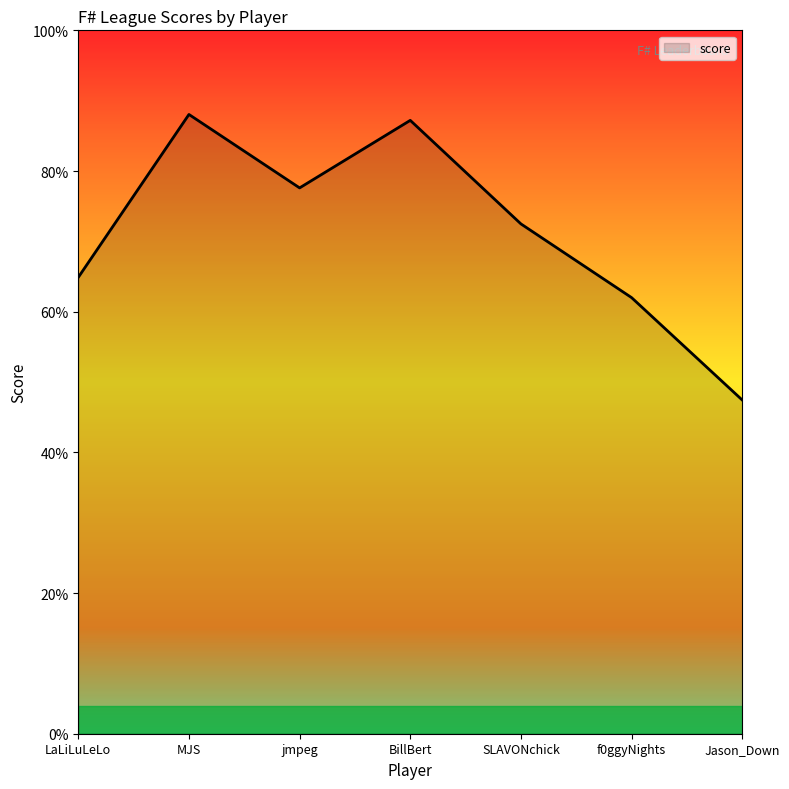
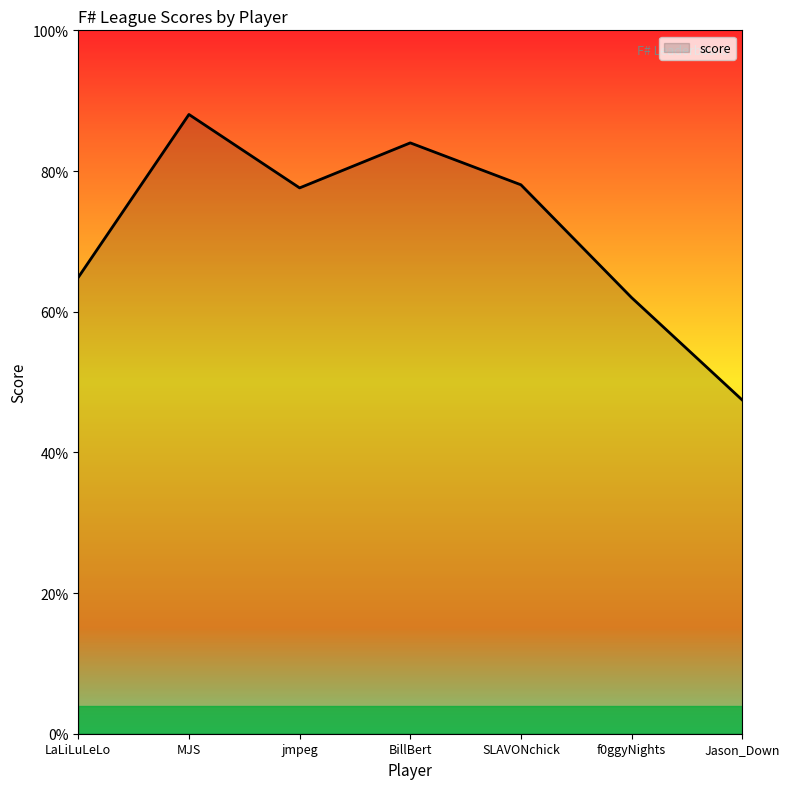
BillBert: 87% -> 84%
SLAVONchick: 72% -> 78%
